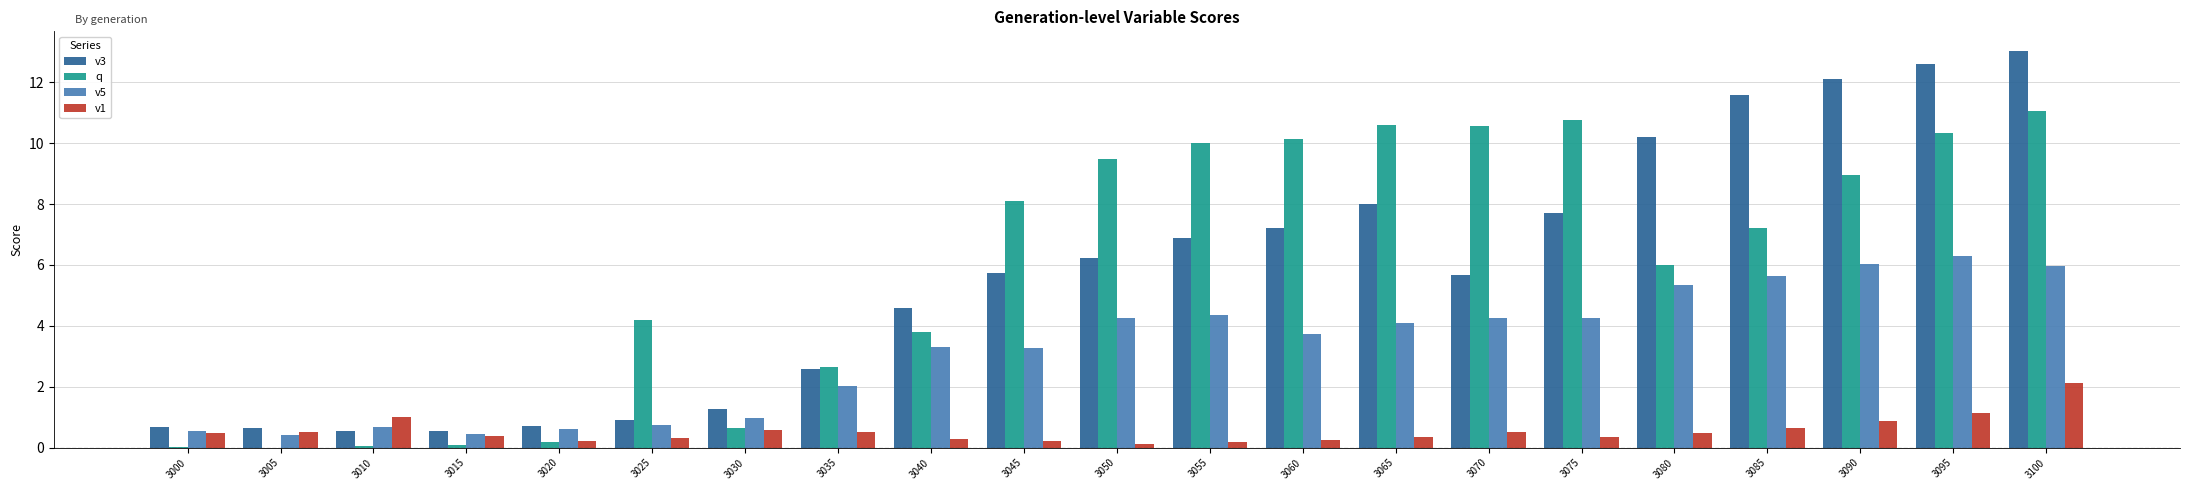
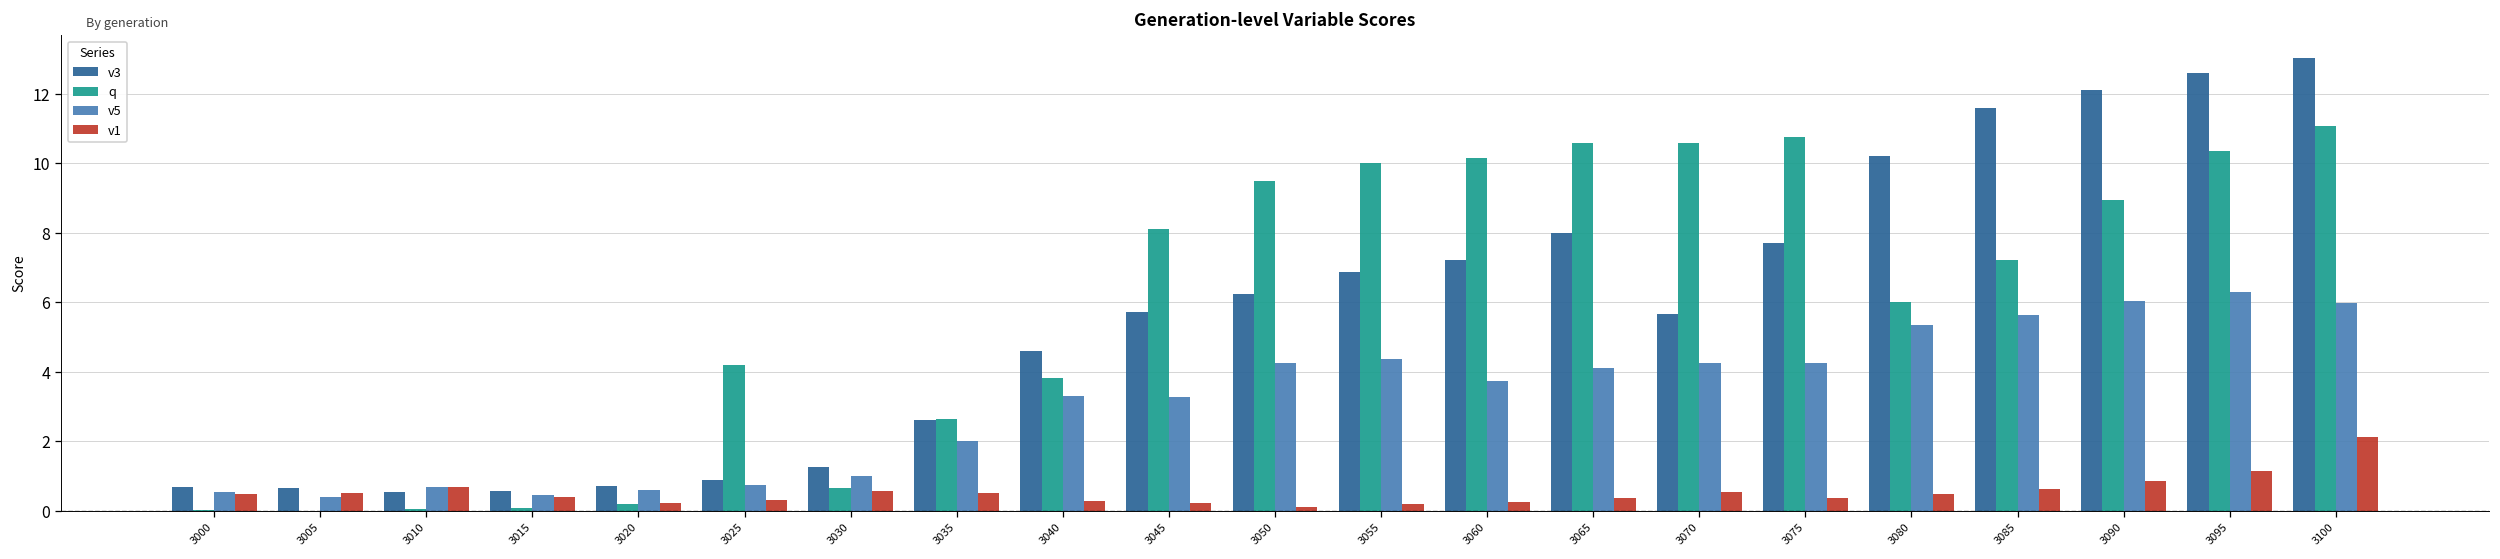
v1, 3010: 1.0 -> 0.7
